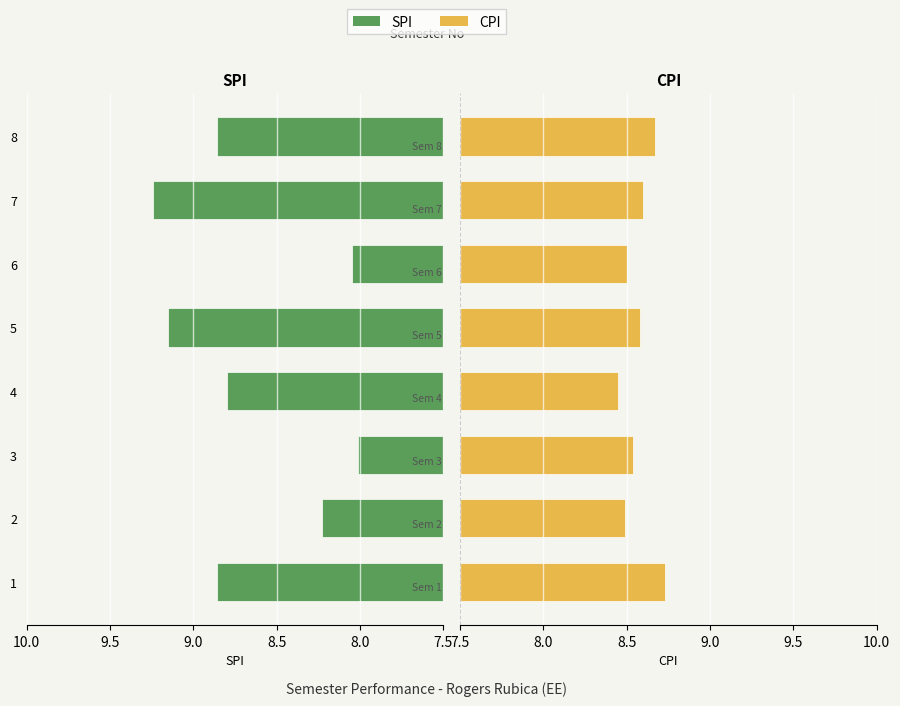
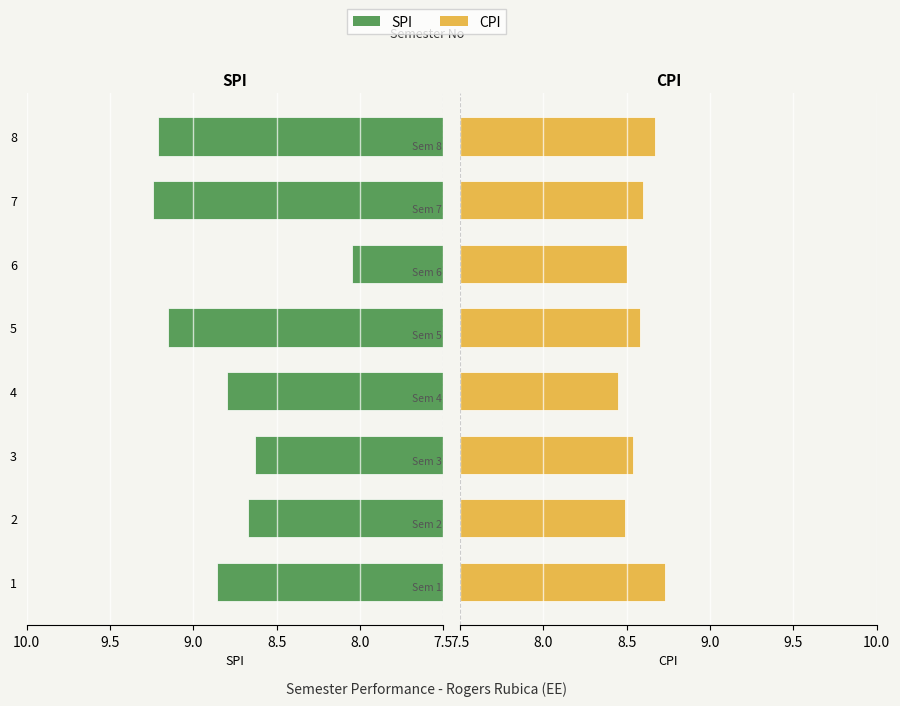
SPI, 8: 8.86 -> 9.21
SPI, 3: 8.01 -> 8.63
SPI, 2: 8.23 -> 8.67
